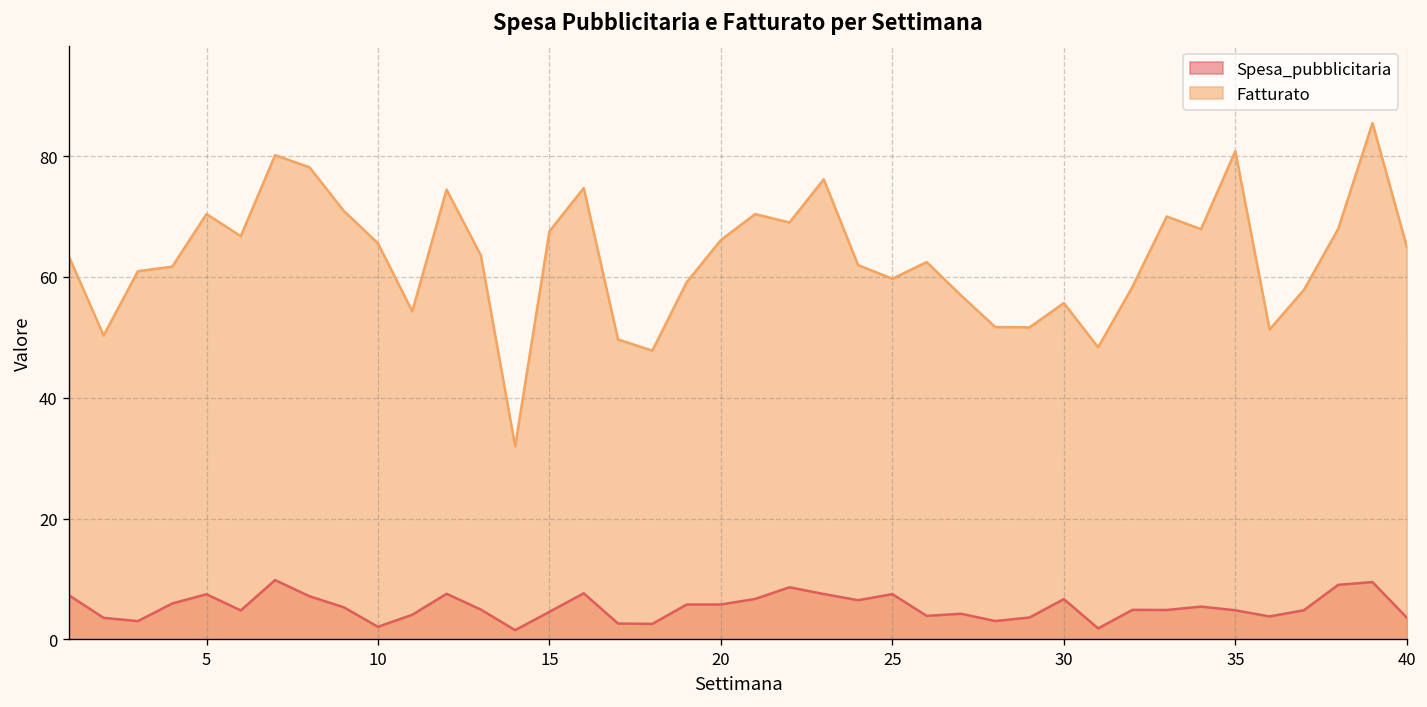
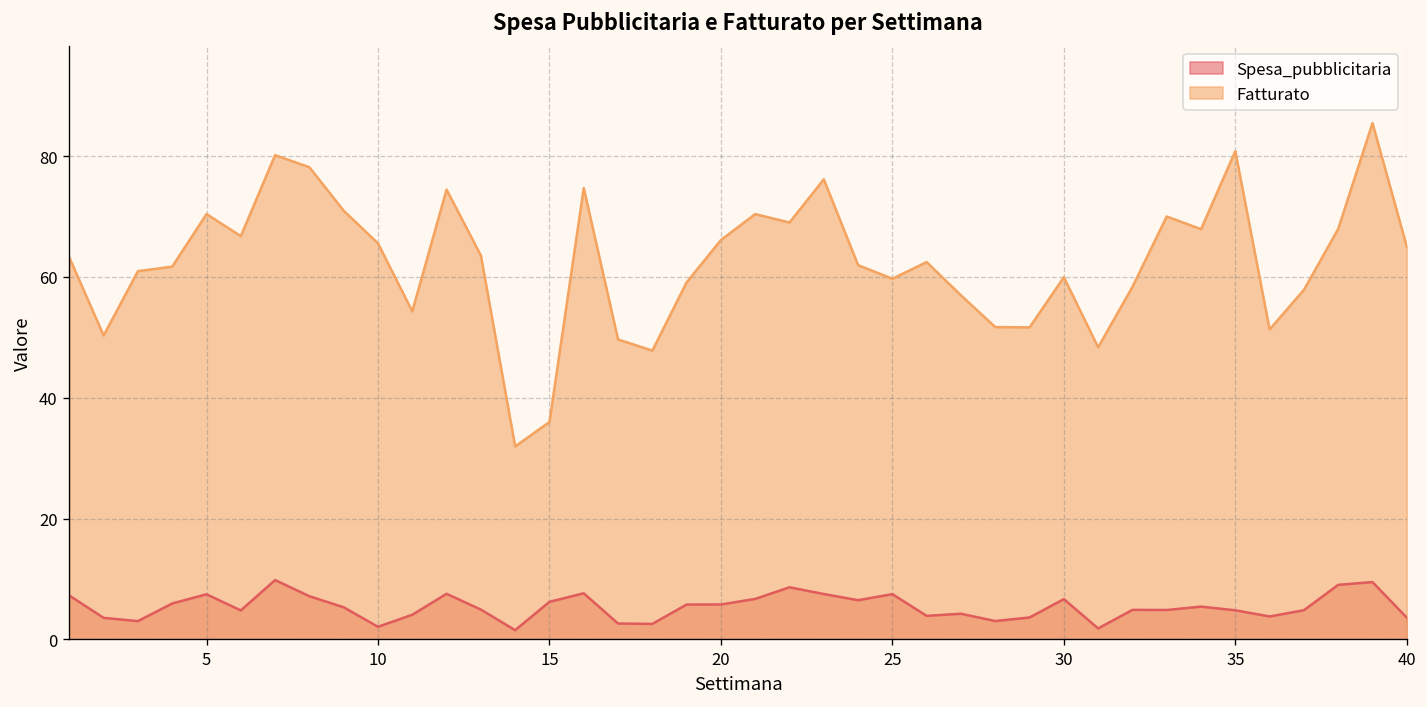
Spesa_pubblicitaria, 15: 5 -> 6
Fatturato, 15: 68 -> 36
Fatturato, 30: 56 -> 60
